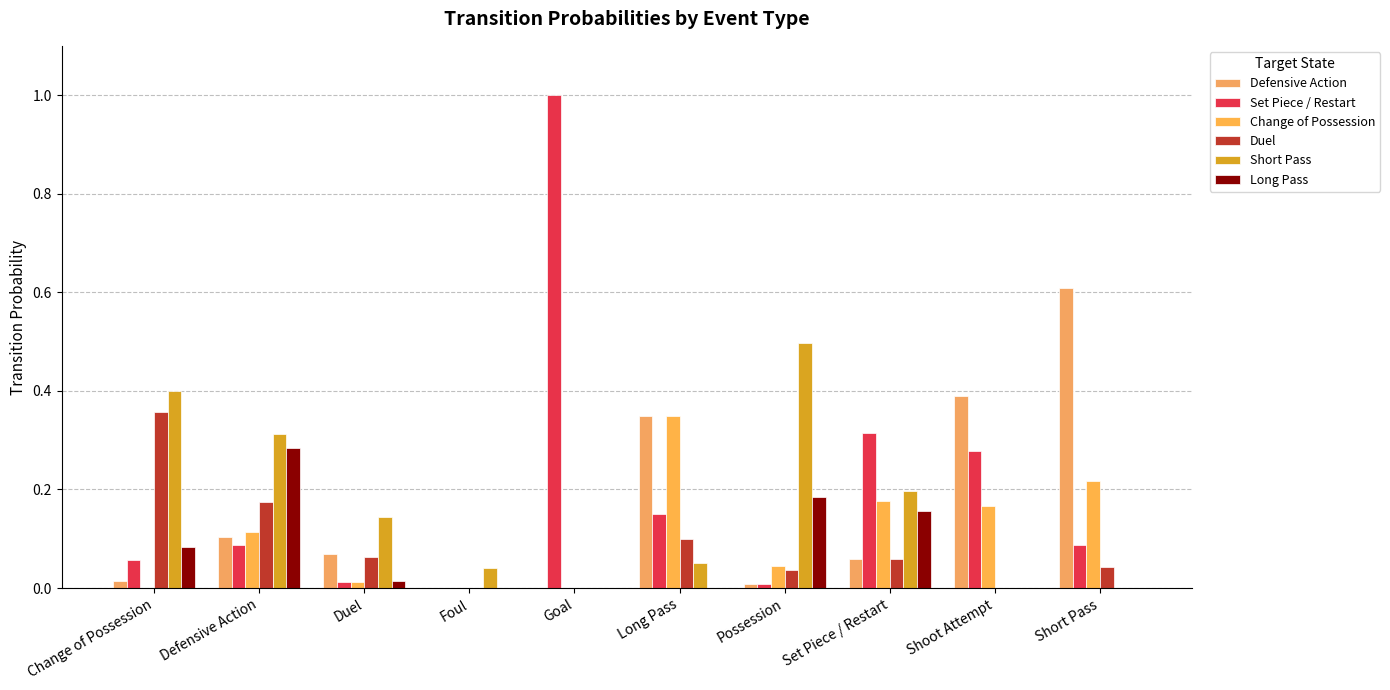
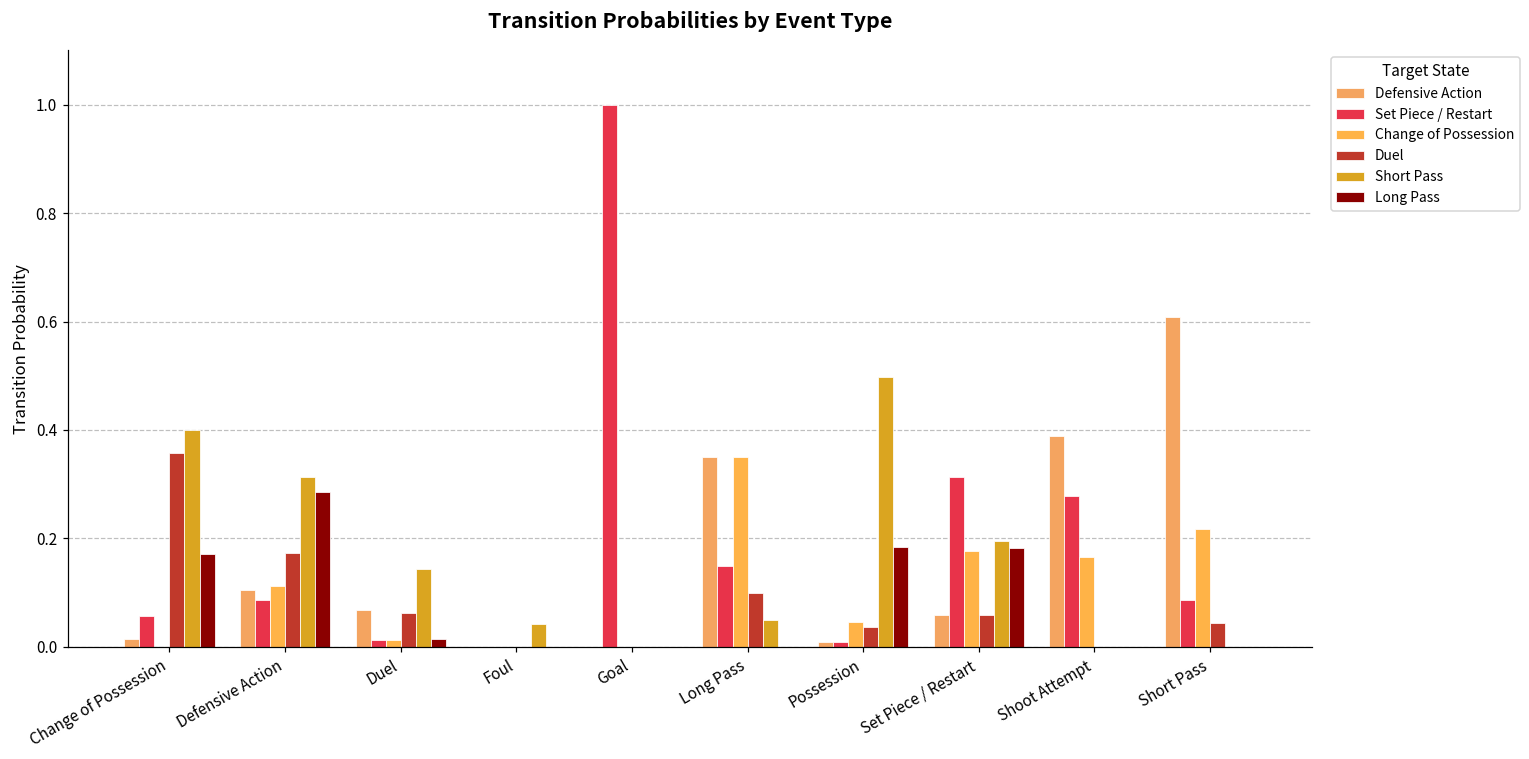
Long Pass, Change of Possession: 0.08 -> 0.17
Long Pass, Set Piece / Restart: 0.16 -> 0.18
